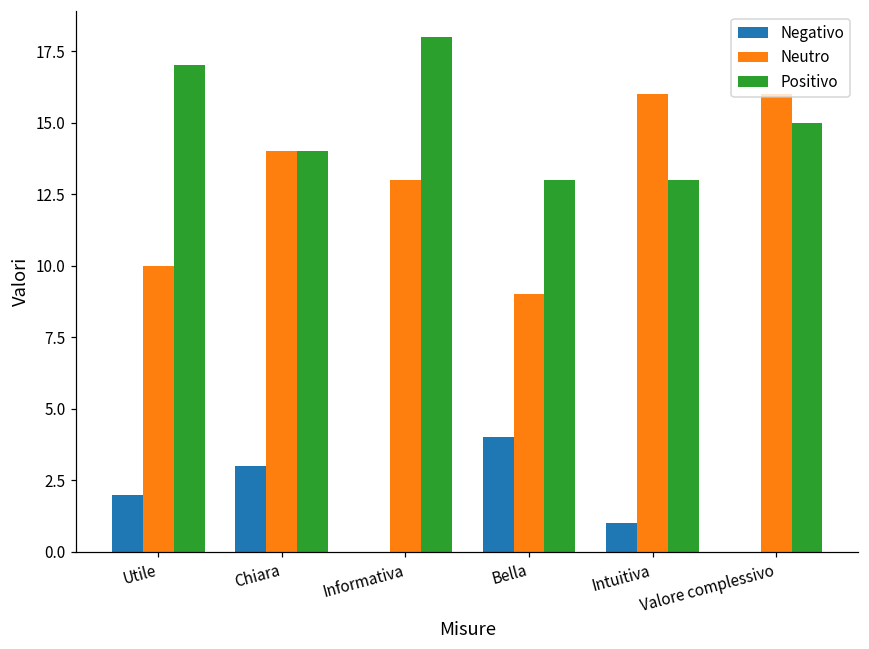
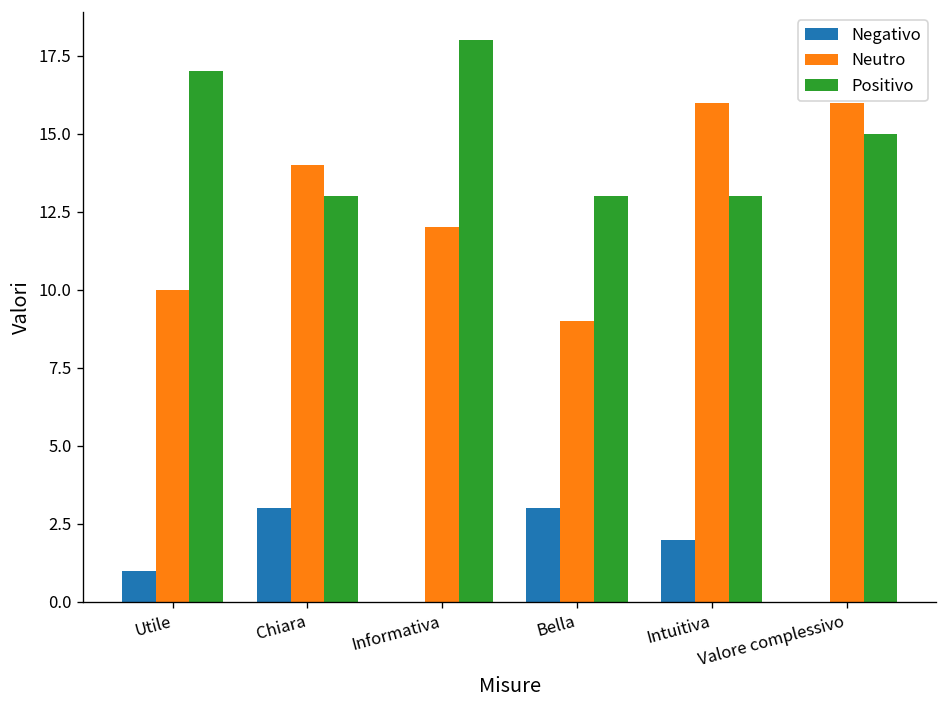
Negativo, Utile: 2 -> 1
Positivo, Chiara: 14 -> 13
Neutro, Informativa: 13 -> 12
Negativo, Bella: 4 -> 3
Negativo, Intuitiva: 1 -> 2
